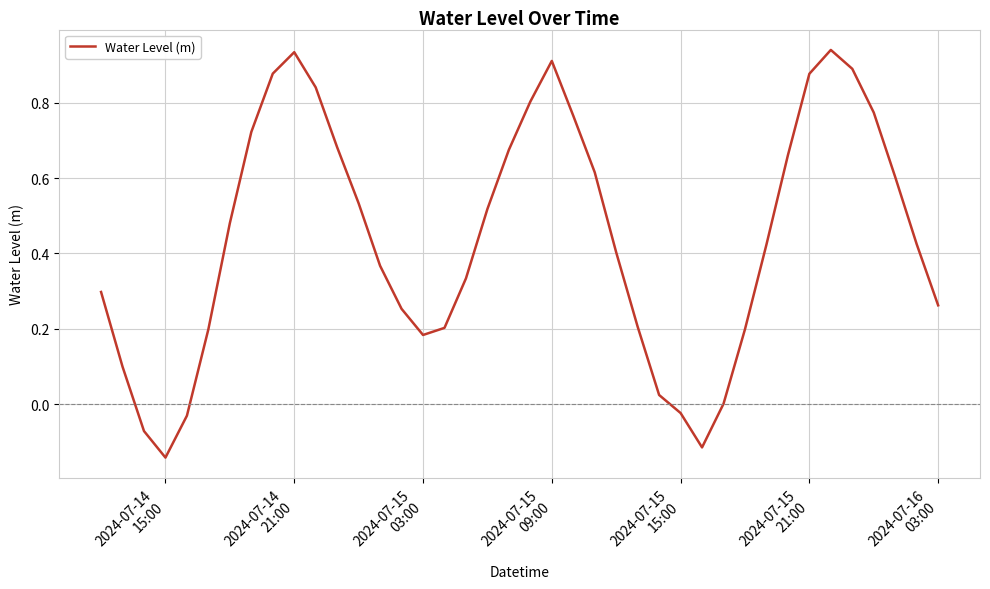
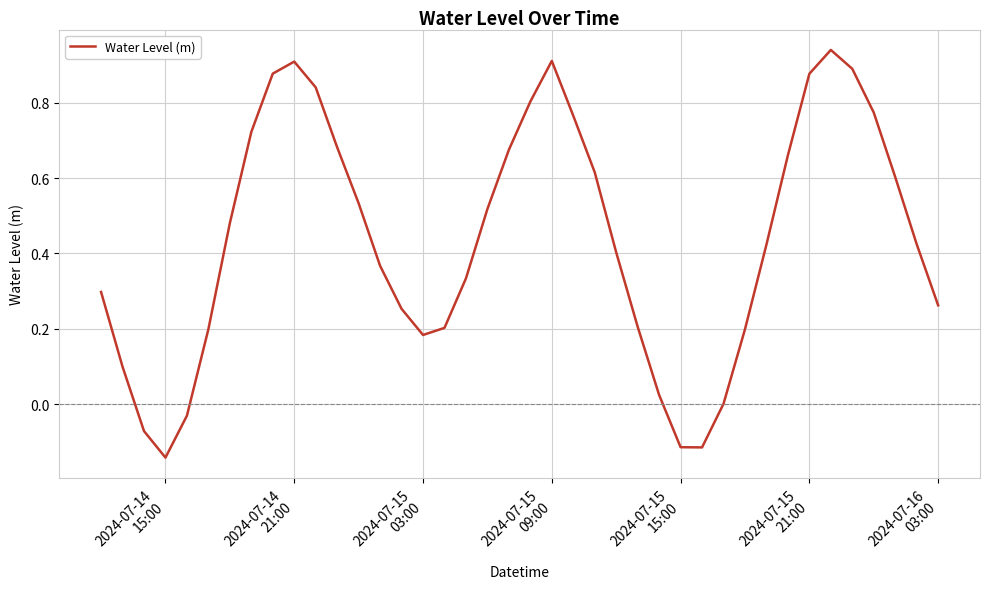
2024-07-14 21:00: 0.93 -> 0.91
2024-07-15 15:00: -0.02 -> -0.11
